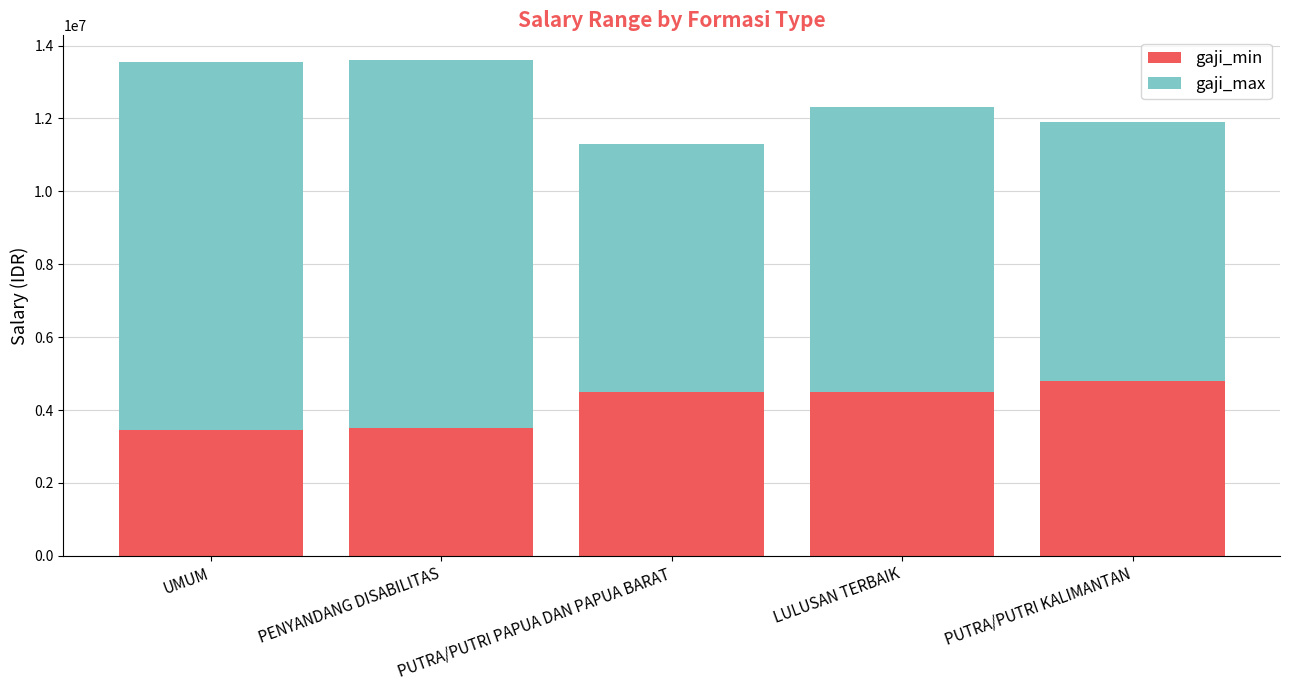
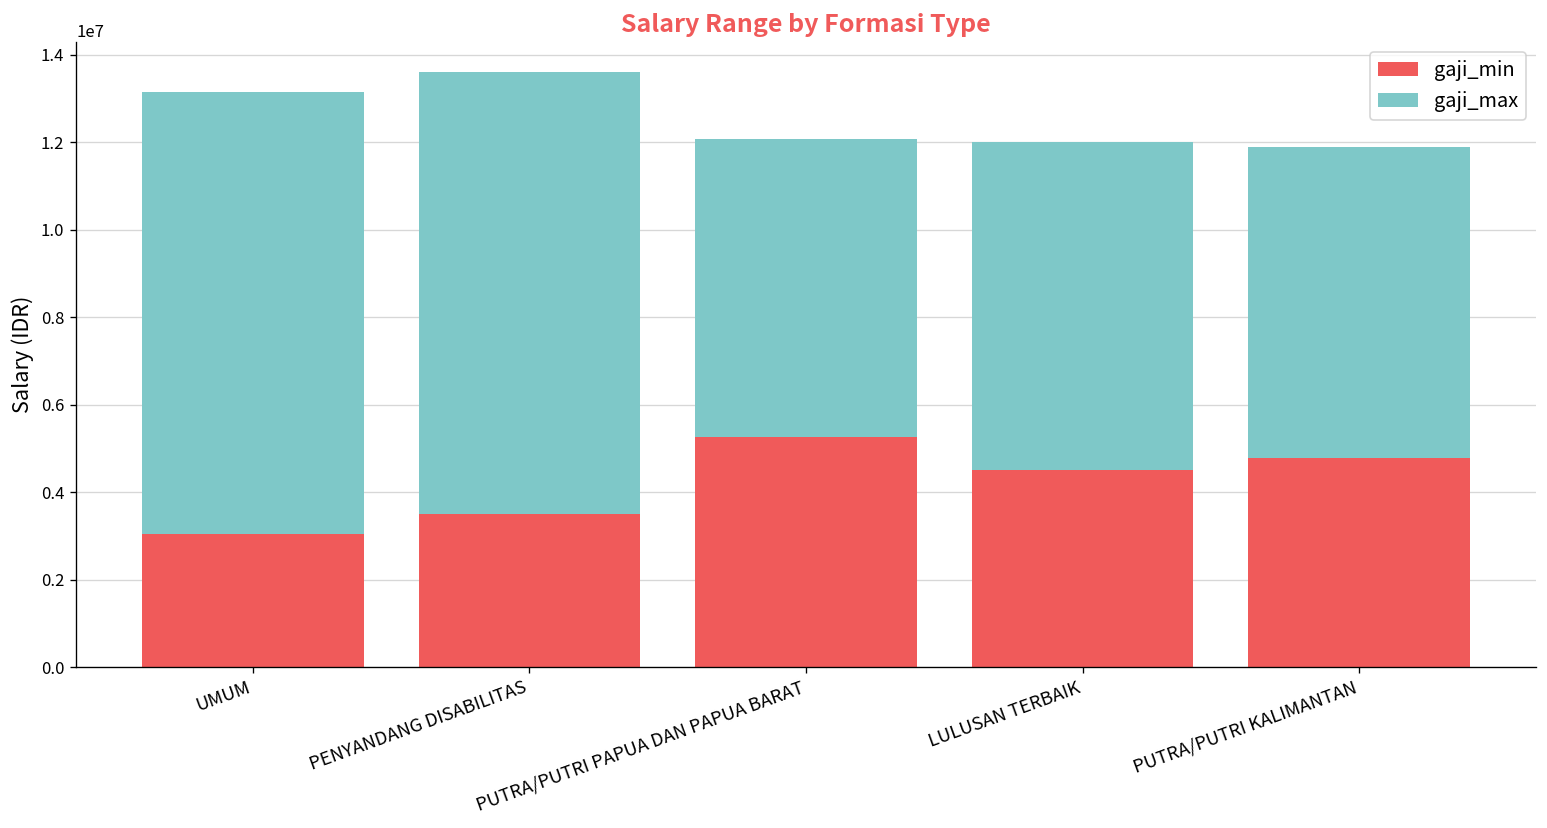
gaji_min, UMUM: 3500000 -> 3000000
gaji_min, PUTRA/PUTRI PAPUA DAN PAPUA BARAT: 4500000 -> 5300000
gaji_max, LULUSAN TERBAIK: 7800000 -> 7500000
